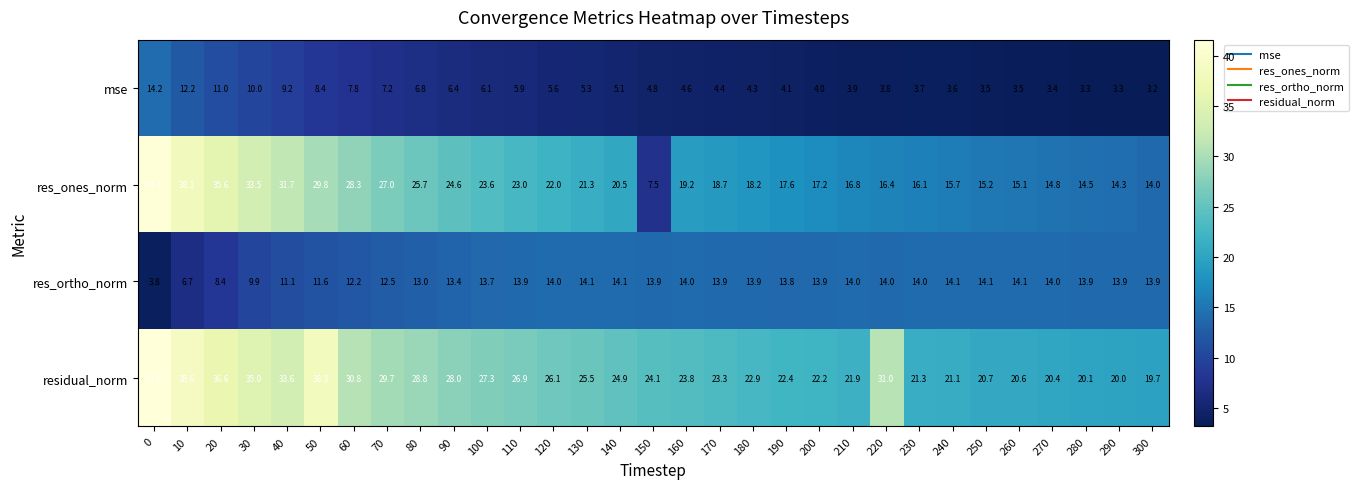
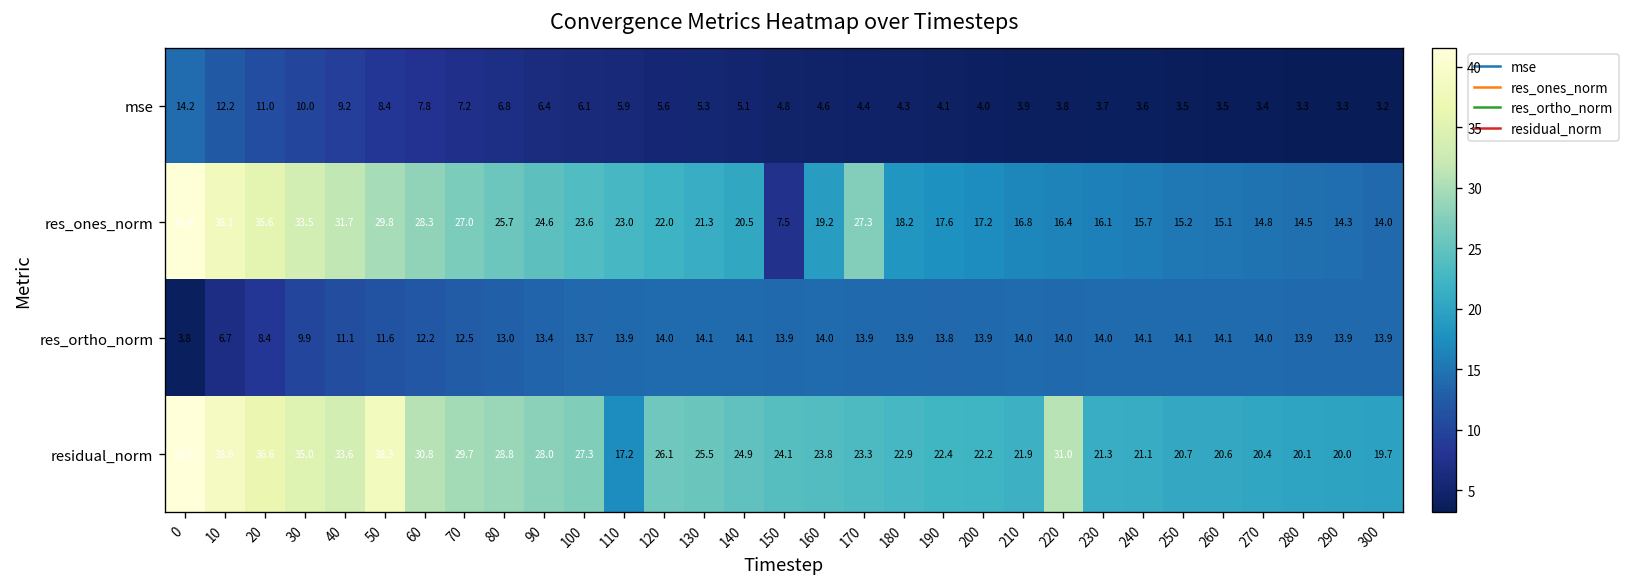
res_ones_norm, 170: 18.7 -> 27.3
residual_norm, 110: 26.9 -> 17.2
